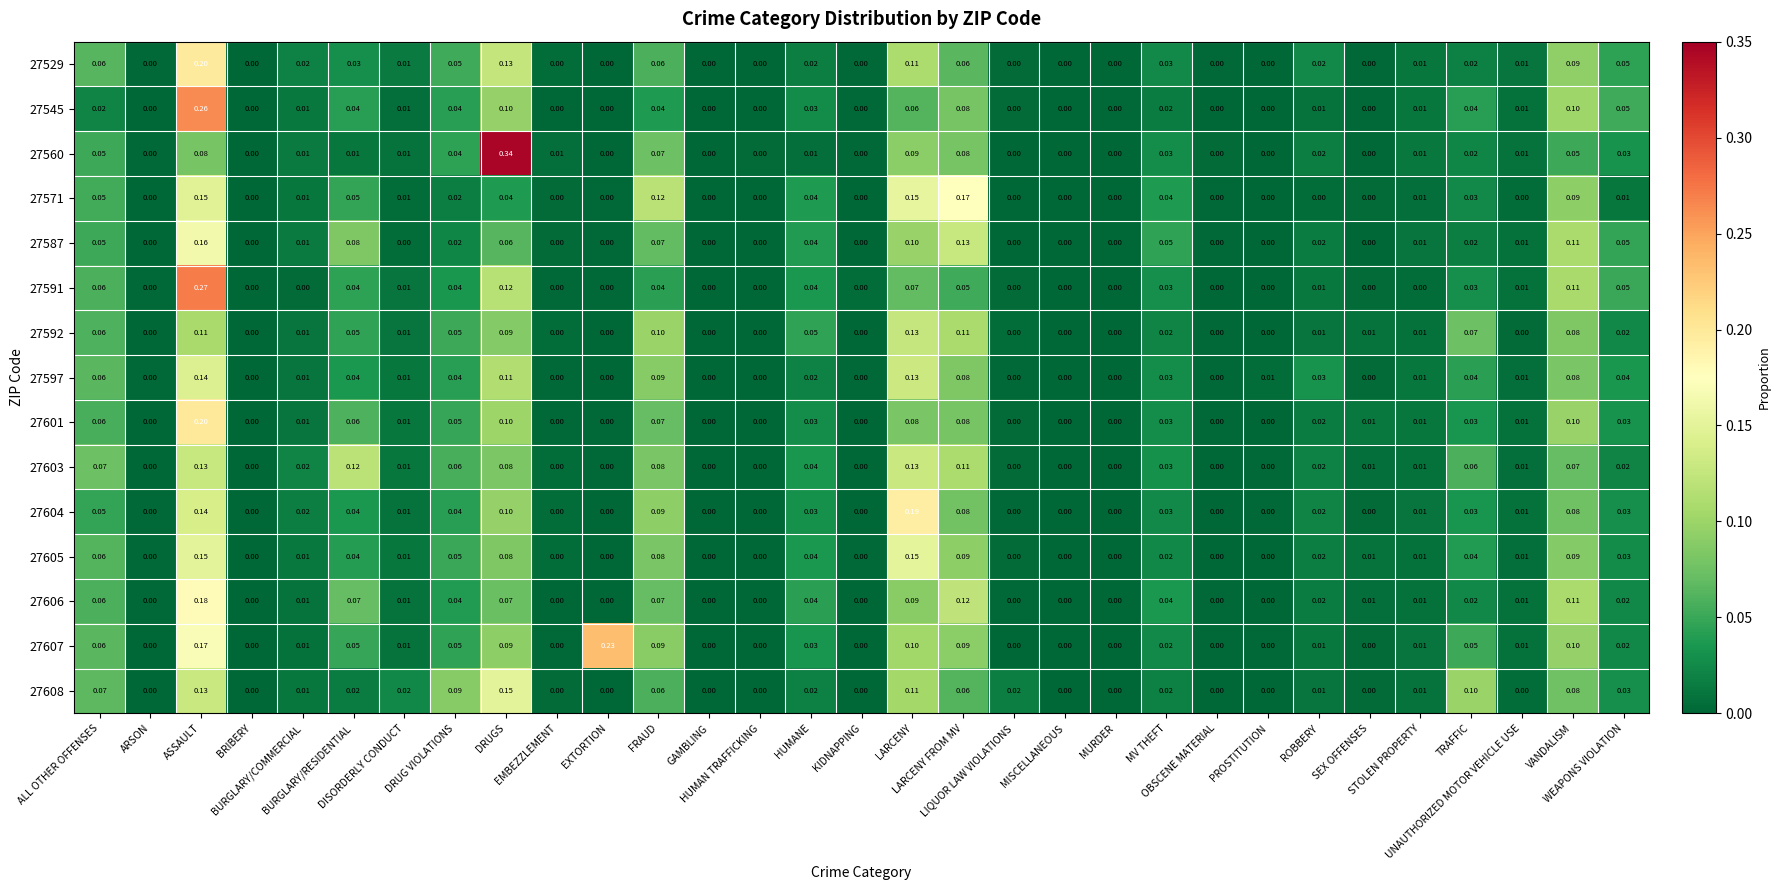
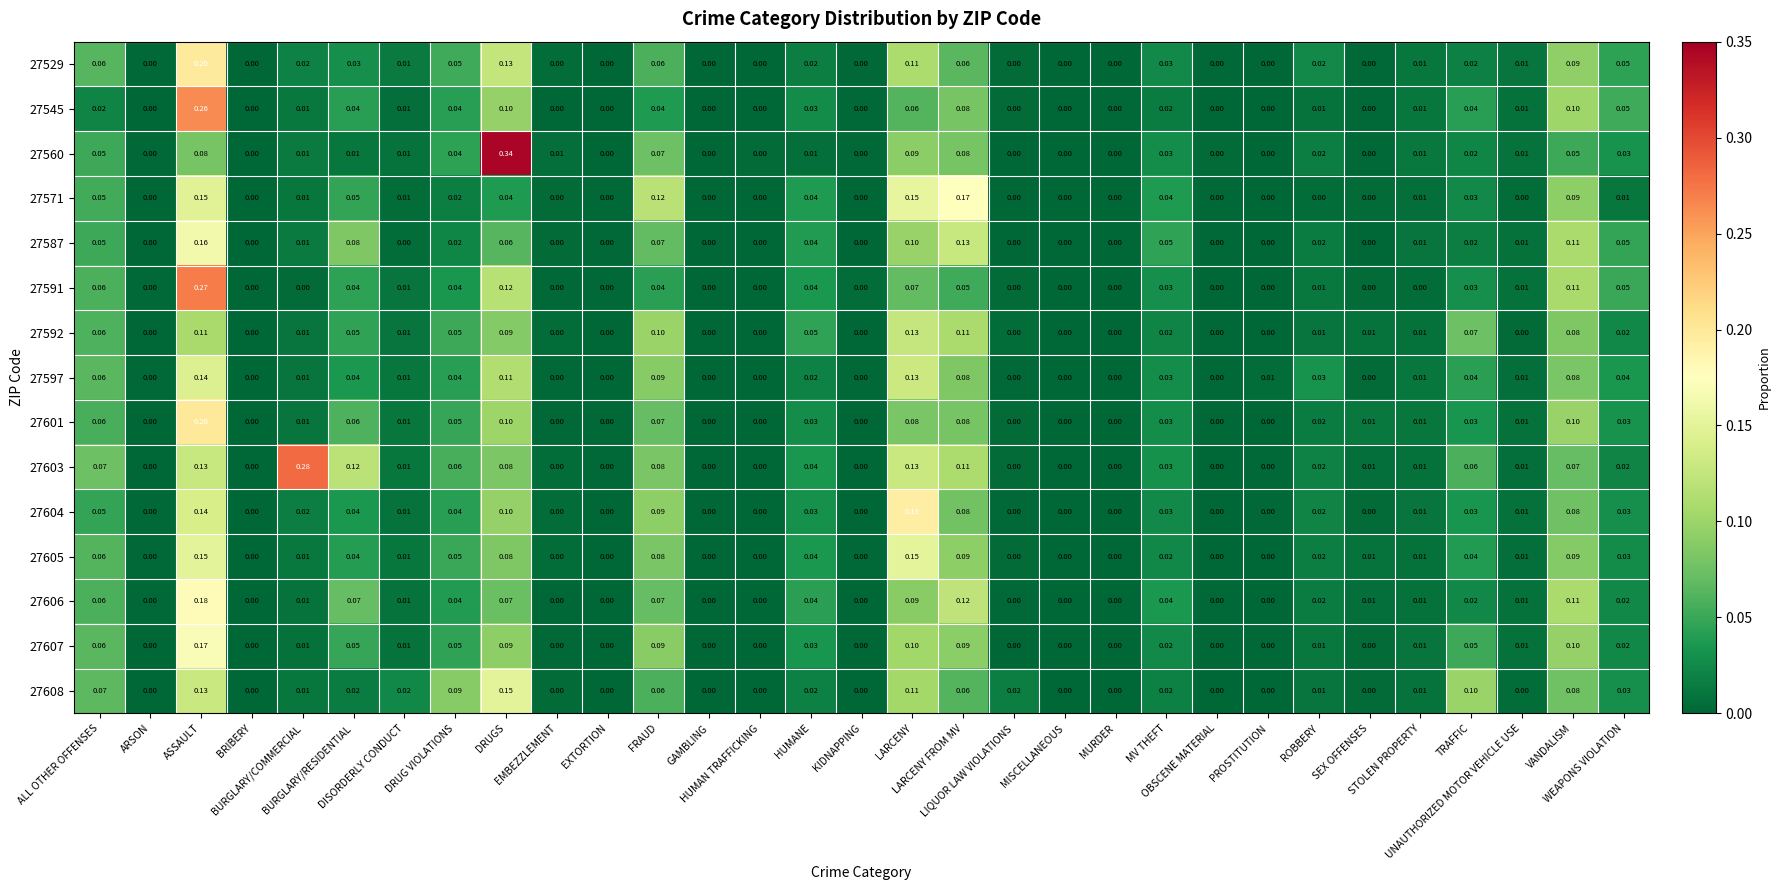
27603, BURGLARY/COMMERCIAL: 0.02 -> 0.28
27607, EXTORTION: 0.23 -> 0.00
